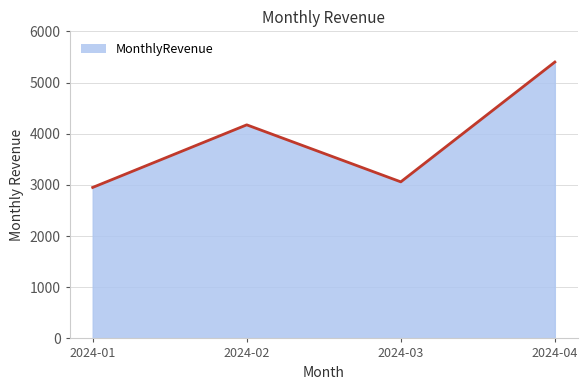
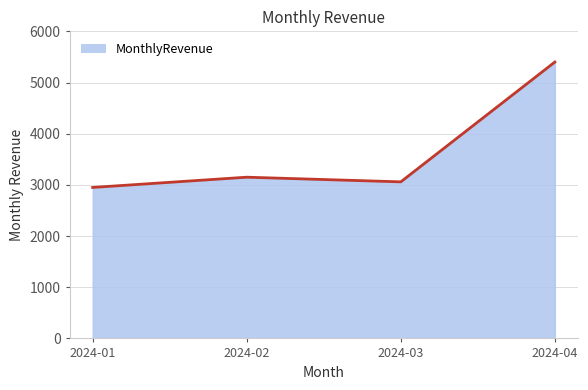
2024-02: 4200 -> 3200
